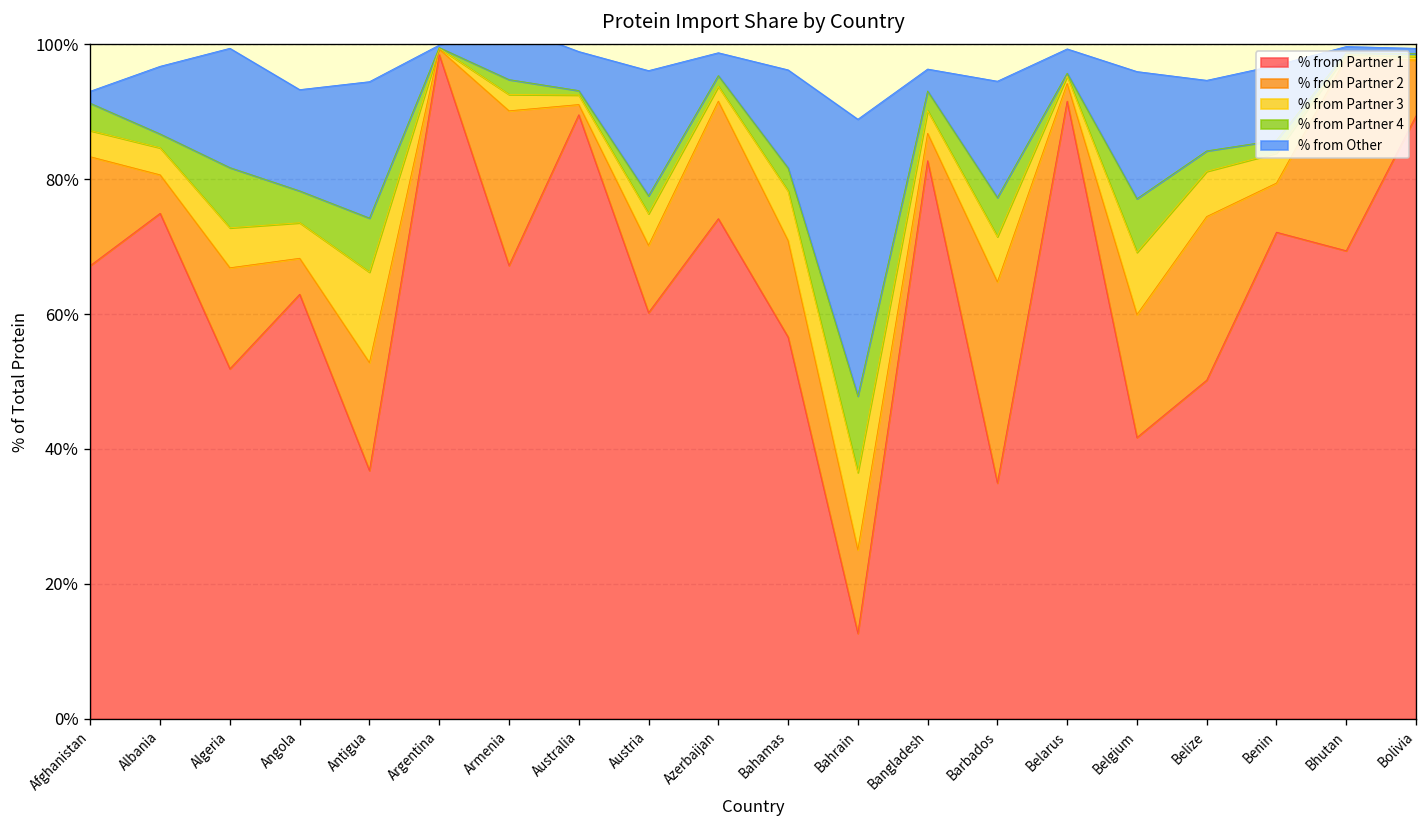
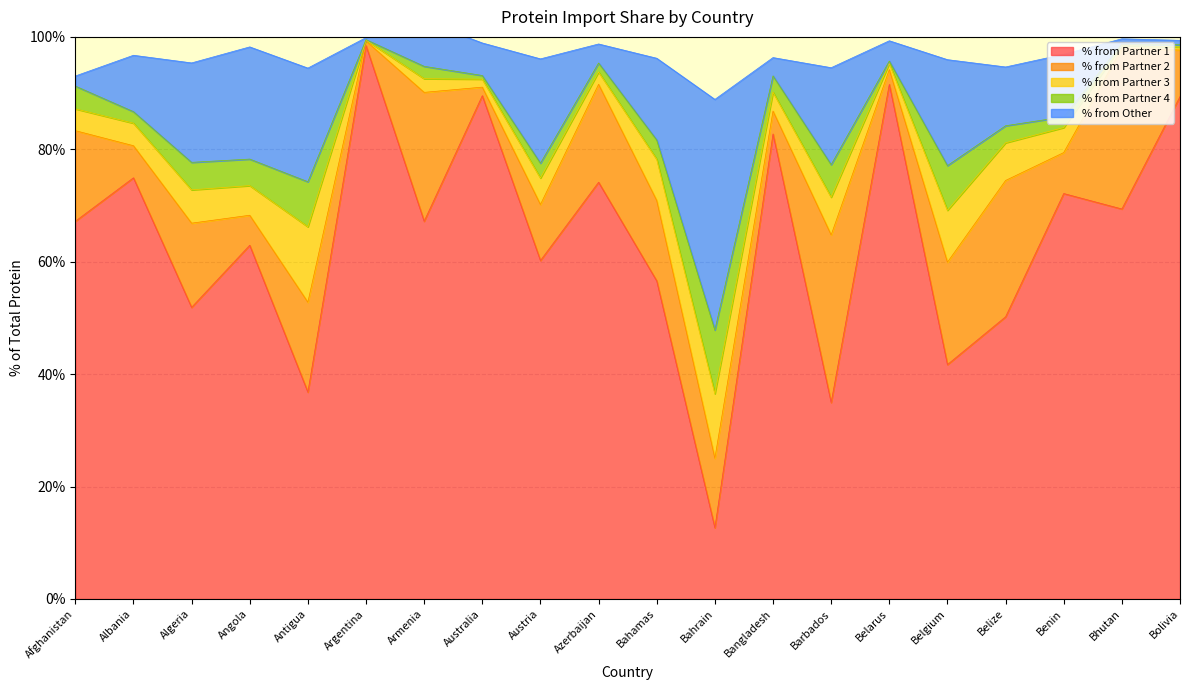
% from Partner 4, Algeria: 9% -> 5%
% from Other, Angola: 15% -> 20%
